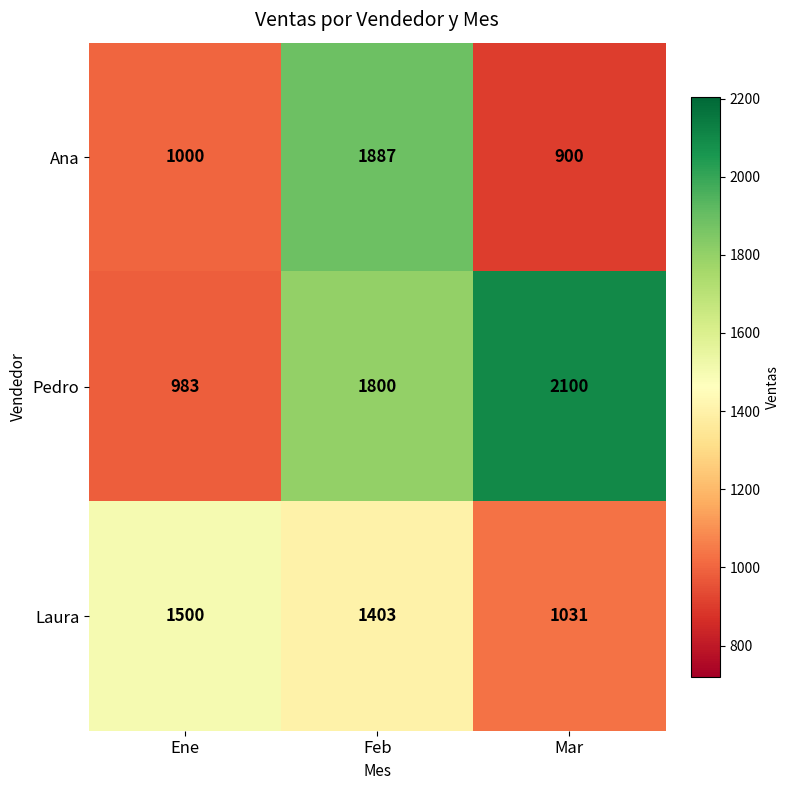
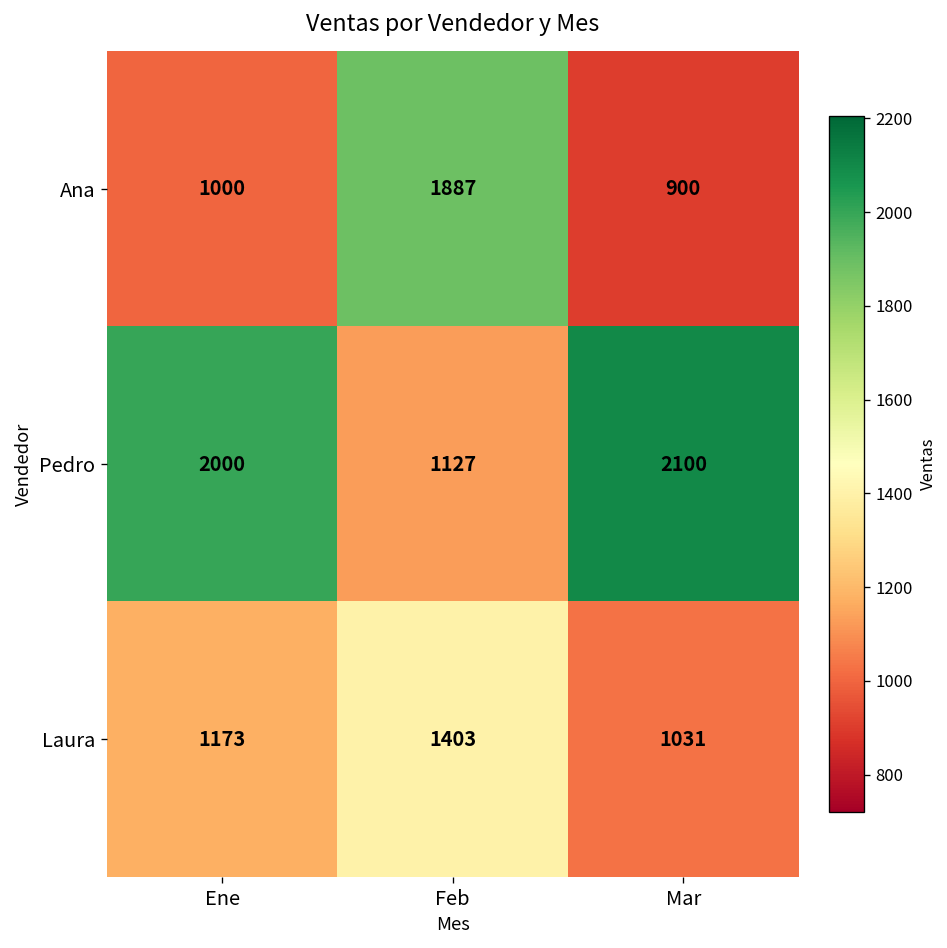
Pedro, Ene: 983 -> 2000
Pedro, Feb: 1800 -> 1127
Laura, Ene: 1500 -> 1173
